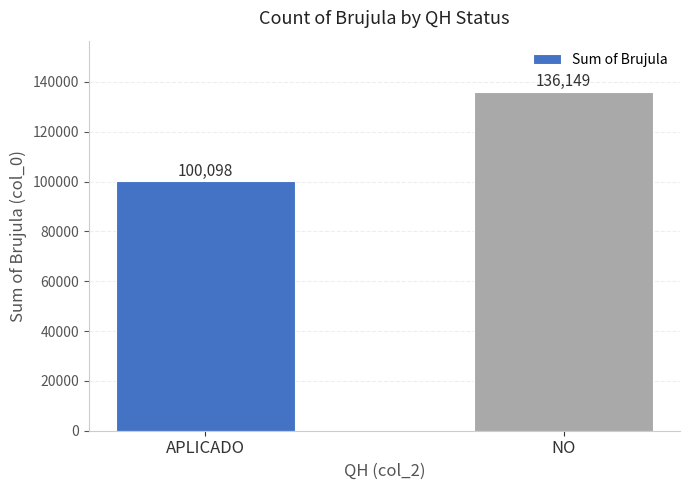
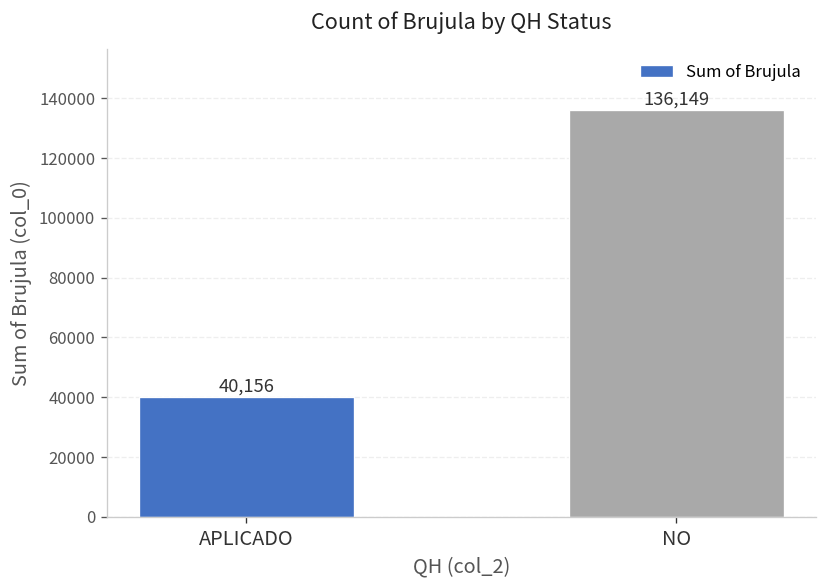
APLICADO: 100,098 -> 40,156
